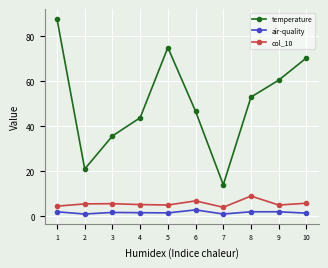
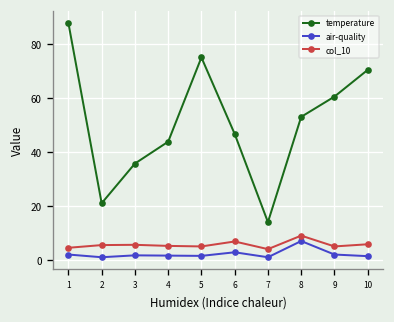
air-quality, 8: 2 -> 7
